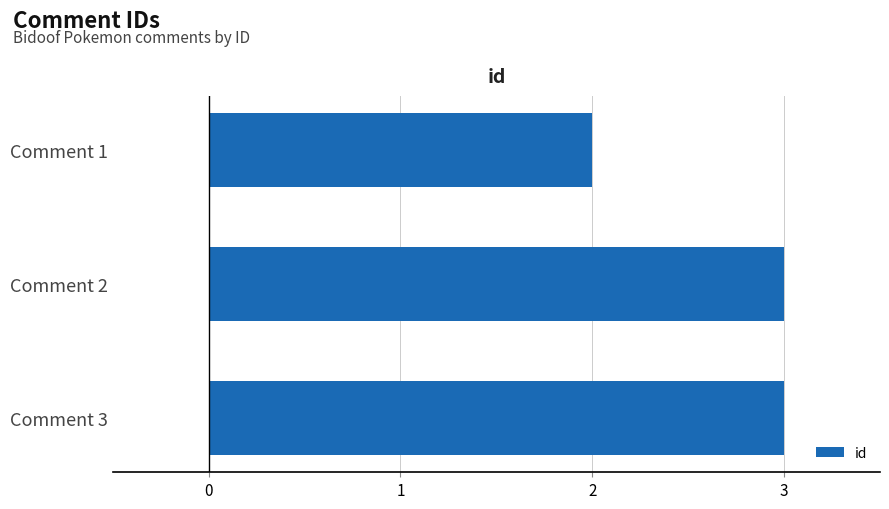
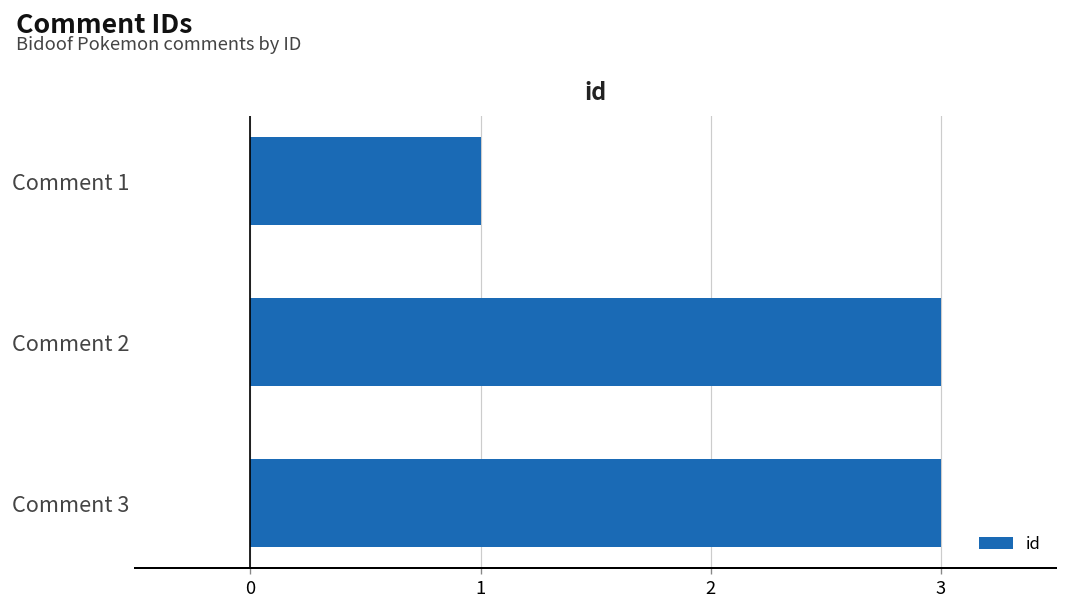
Comment 1: 2 -> 1
